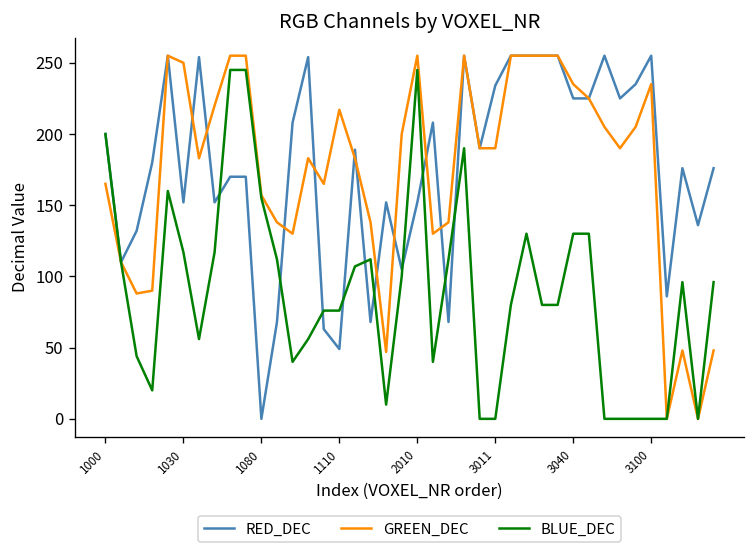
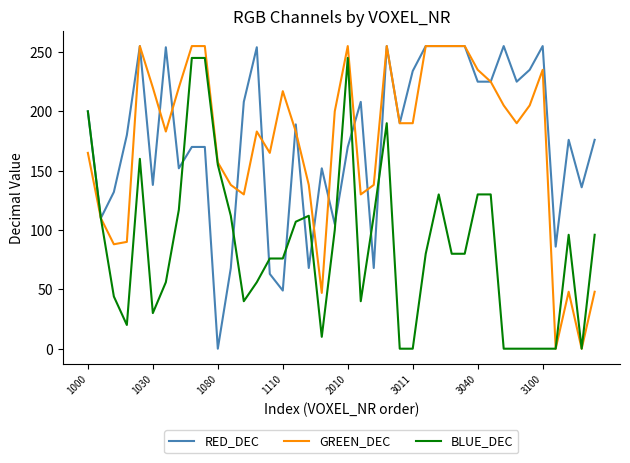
RED_DEC, 1030: 152 -> 138
GREEN_DEC, 1030: 250 -> 220
BLUE_DEC, 1030: 117 -> 30
RED_DEC, 2010: 152 -> 170
